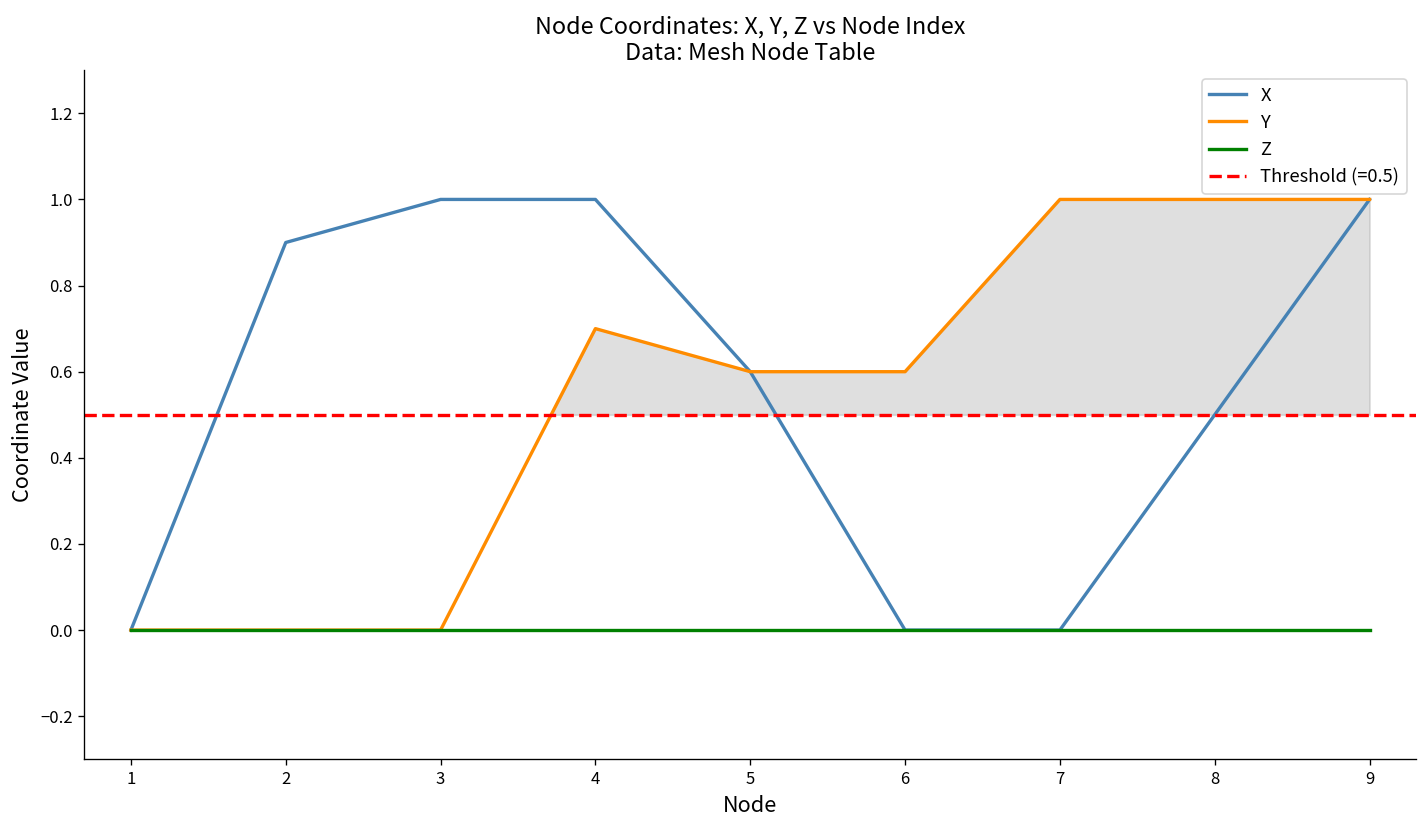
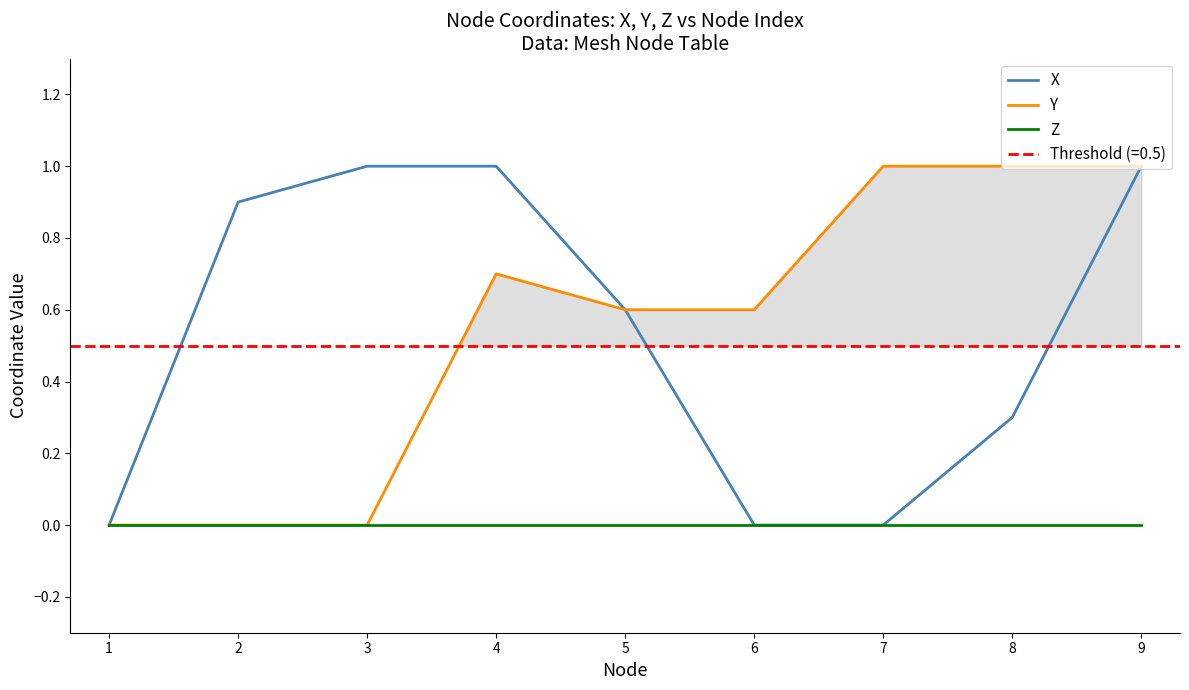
X, 8: 0.5 -> 0.3
